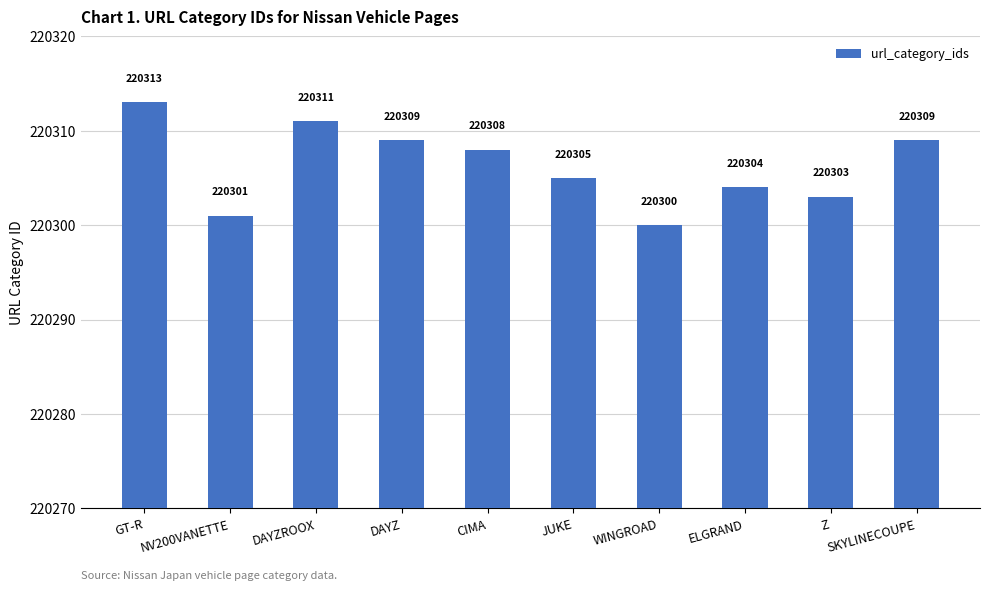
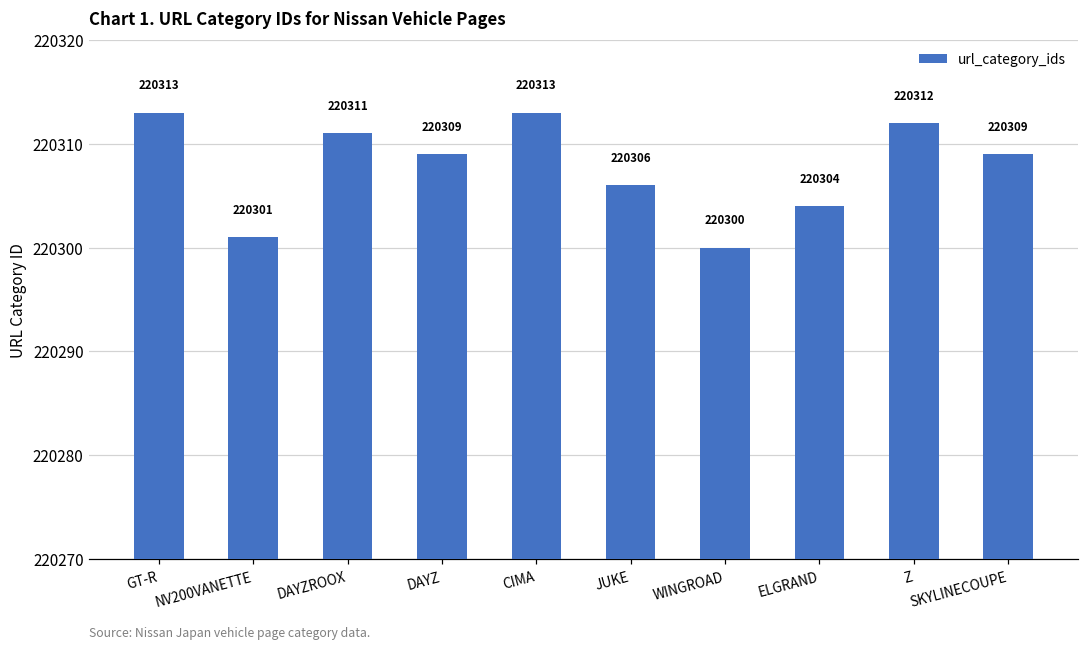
CIMA: 220308 -> 220313
JUKE: 220305 -> 220306
Z: 220303 -> 220312
